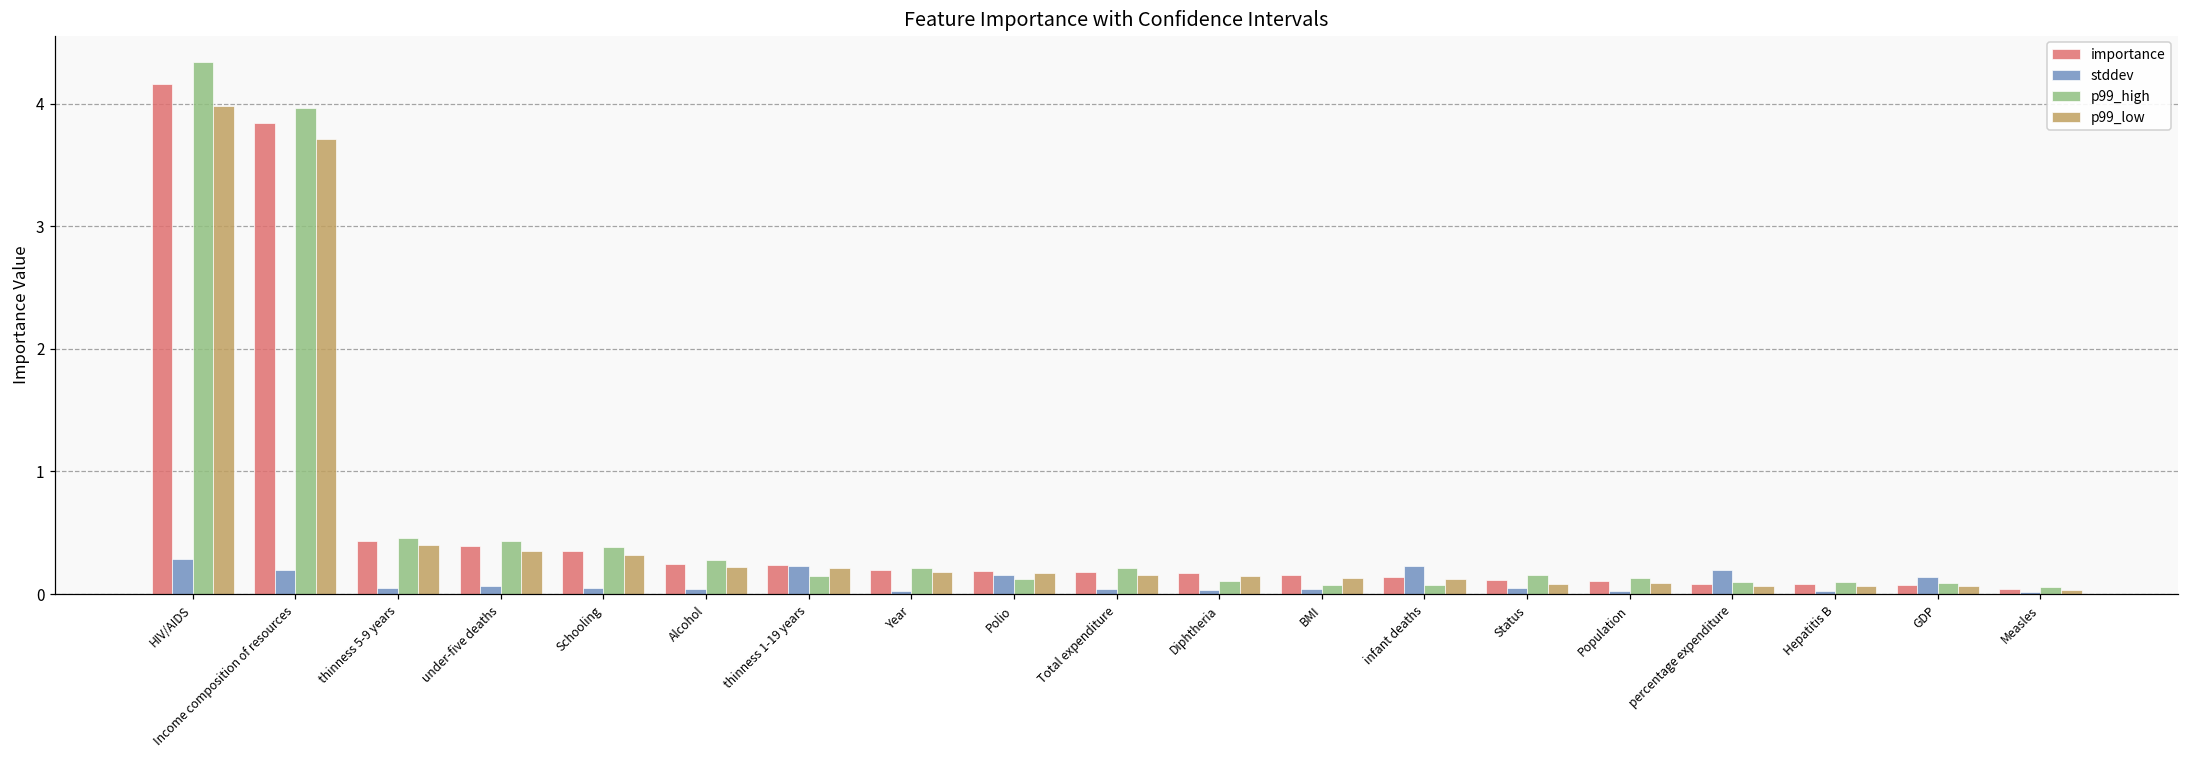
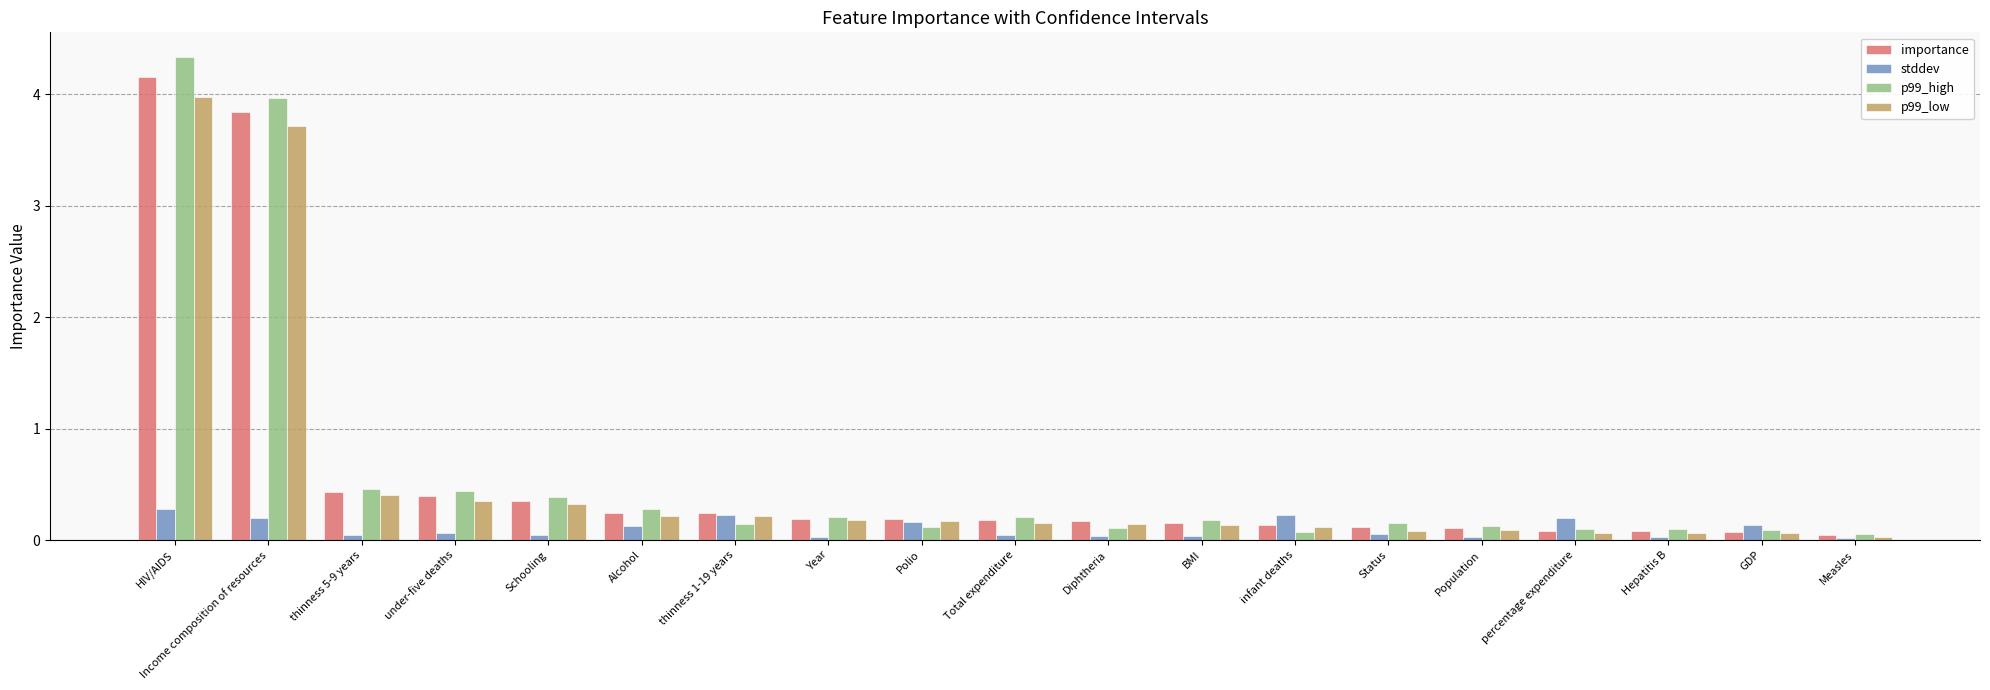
stddev, Alcohol: 0.04 -> 0.13
p99_high, BMI: 0.08 -> 0.18
